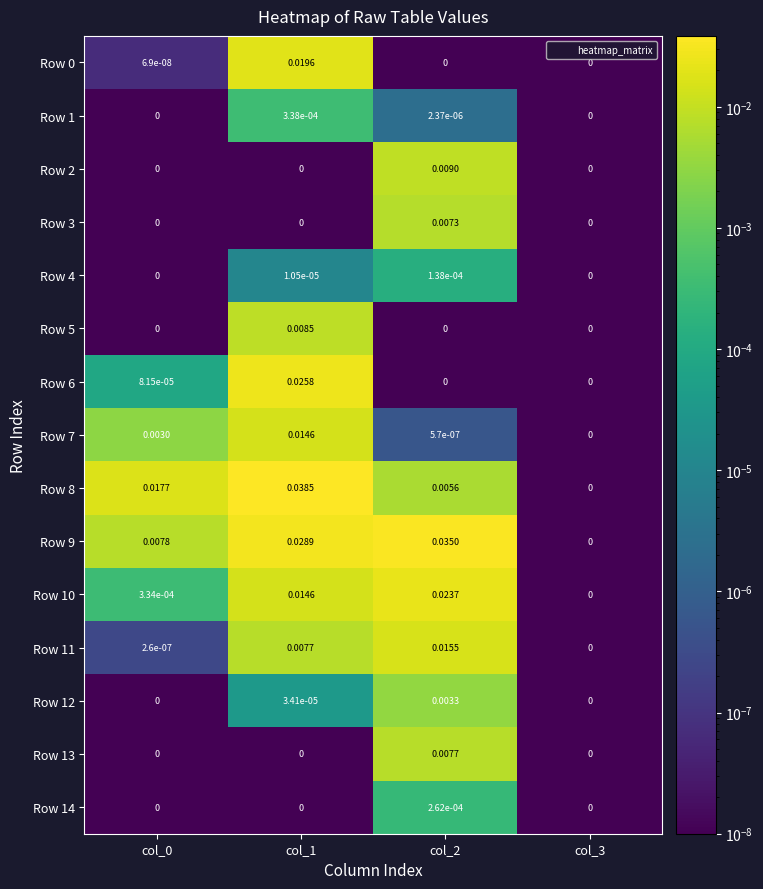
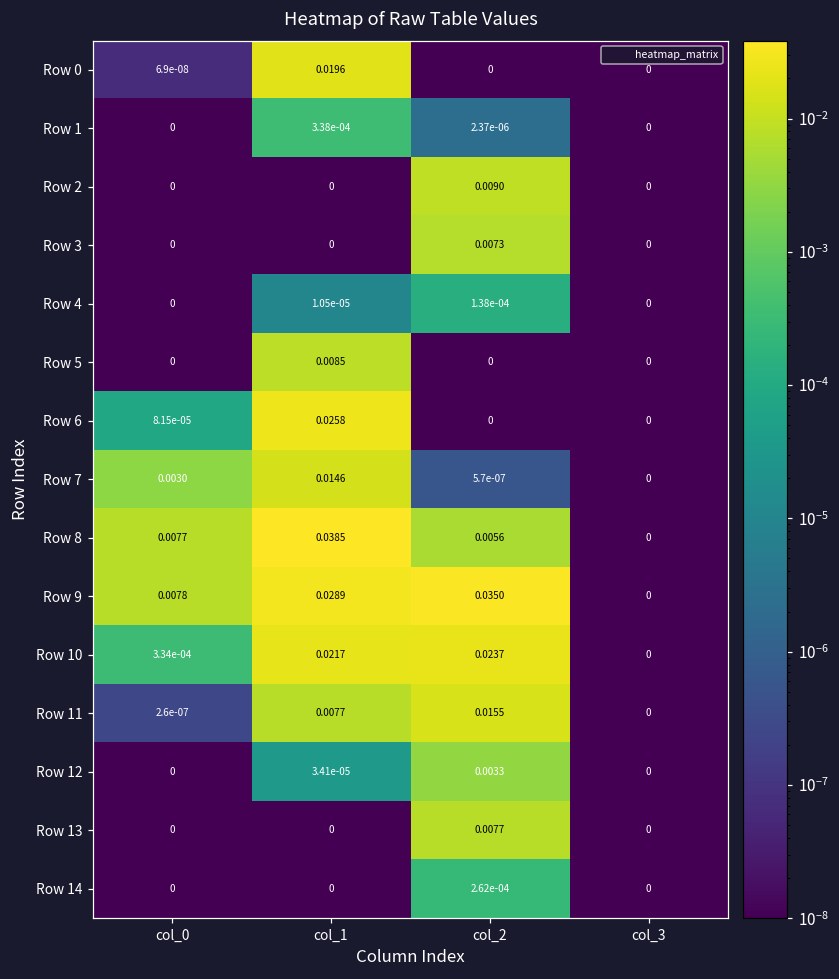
Row 8, col_0: 0.0177 -> 0.0077
Row 10, col_1: 0.0146 -> 0.0217
